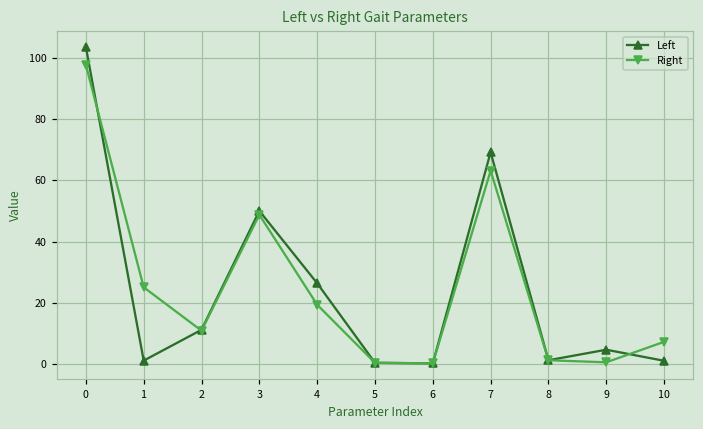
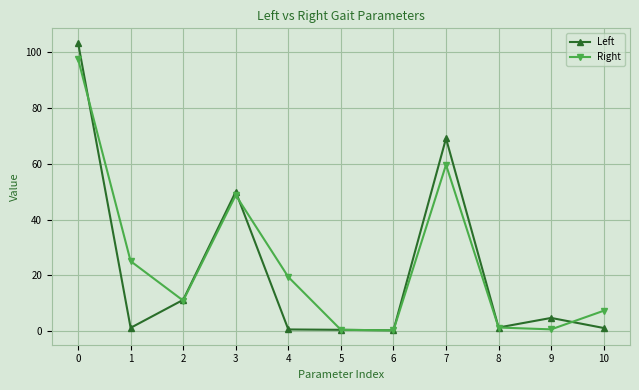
Left, 4: 26 -> 1
Right, 7: 63 -> 60
